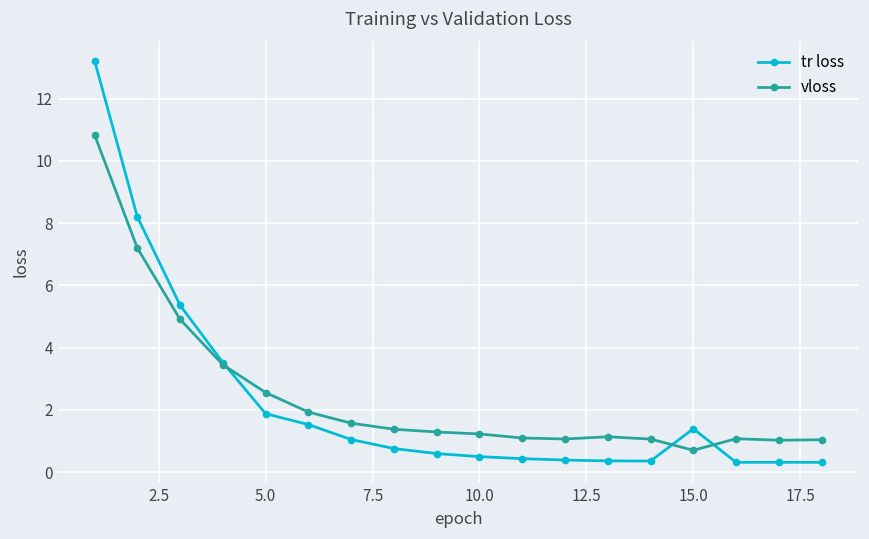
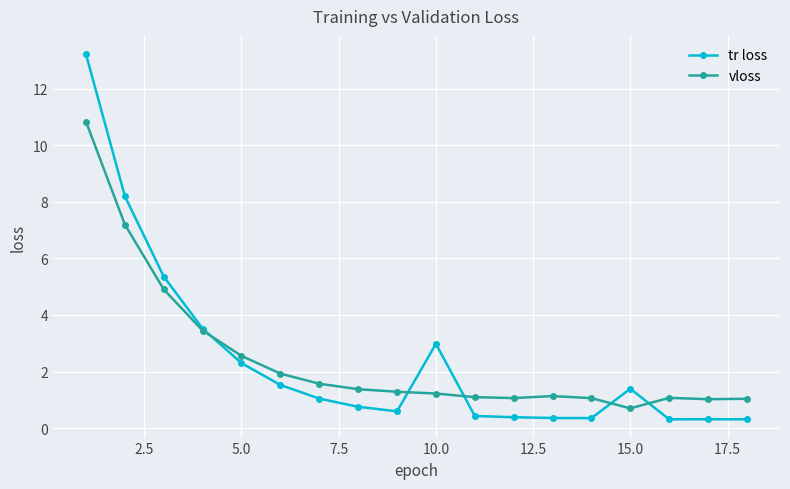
tr loss, 5.0: 1.9 -> 2.3
tr loss, 10.0: 0.5 -> 3.0
